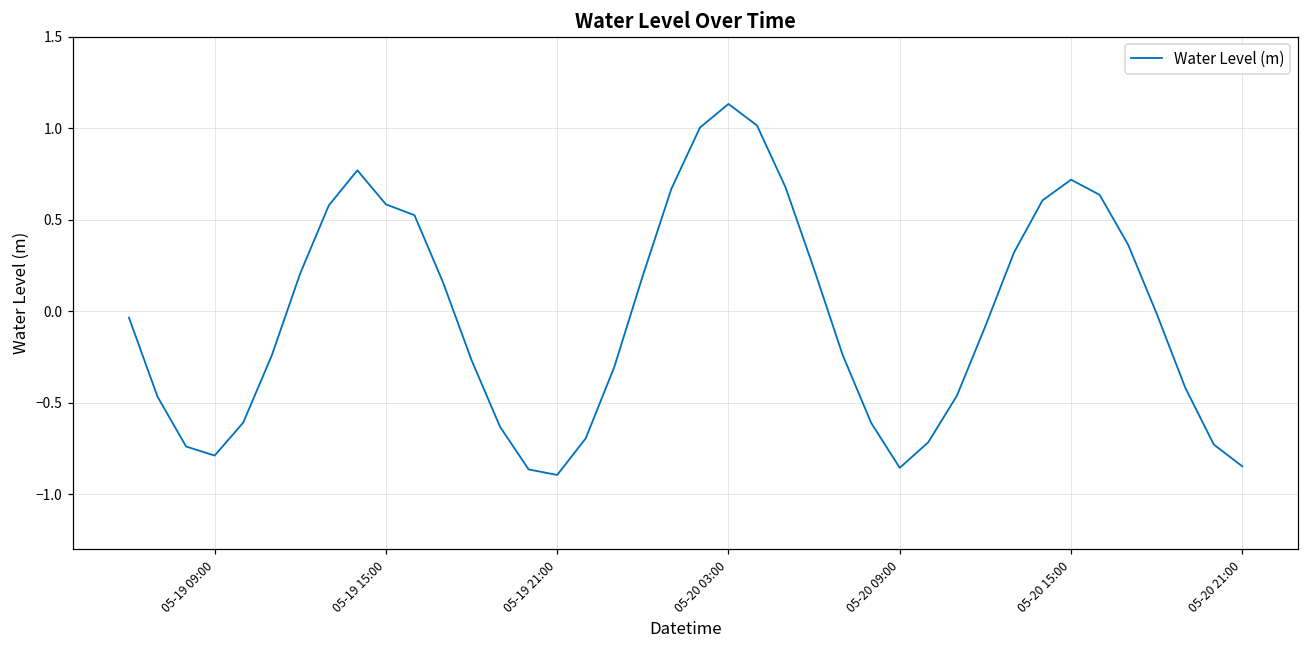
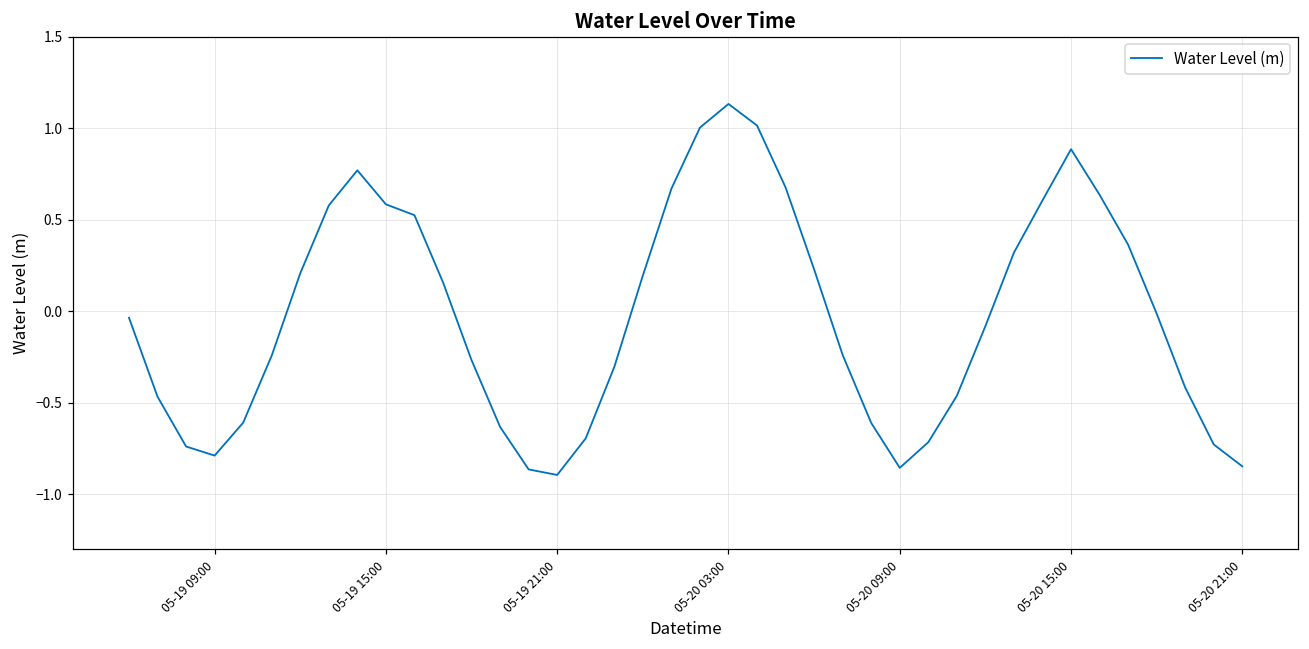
05-20 15:00: 0.72 -> 0.88
